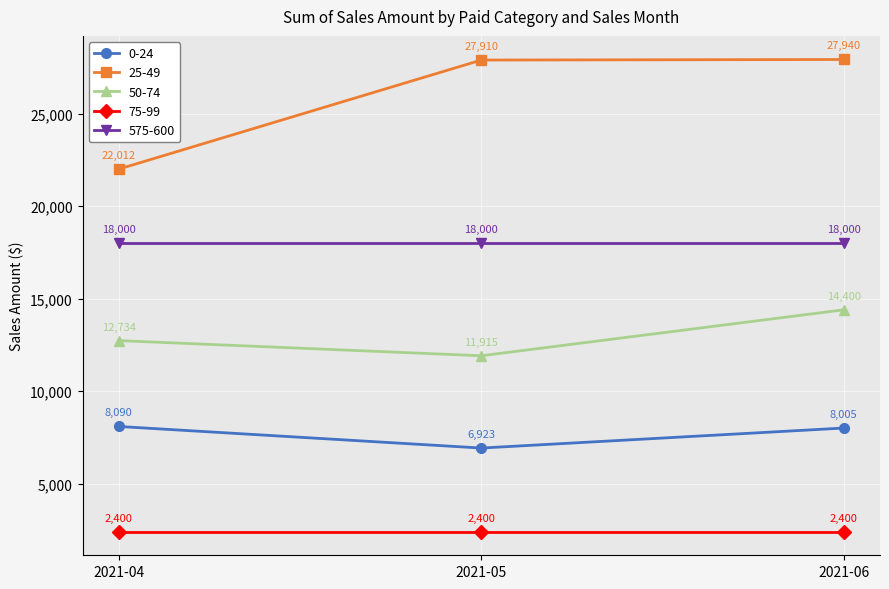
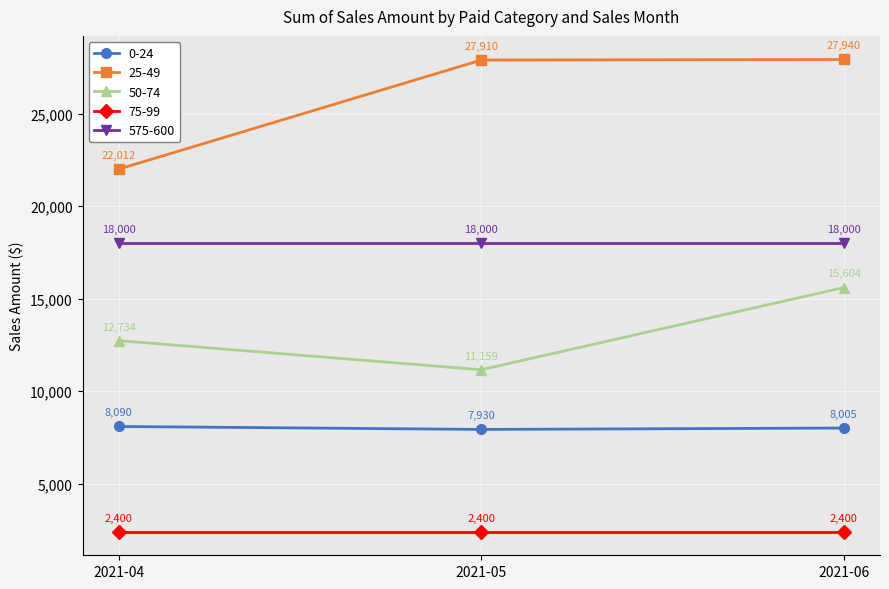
0-24, 2021-05: 6,923 -> 7,930
50-74, 2021-05: 11,915 -> 11,159
50-74, 2021-06: 14,400 -> 15,604
